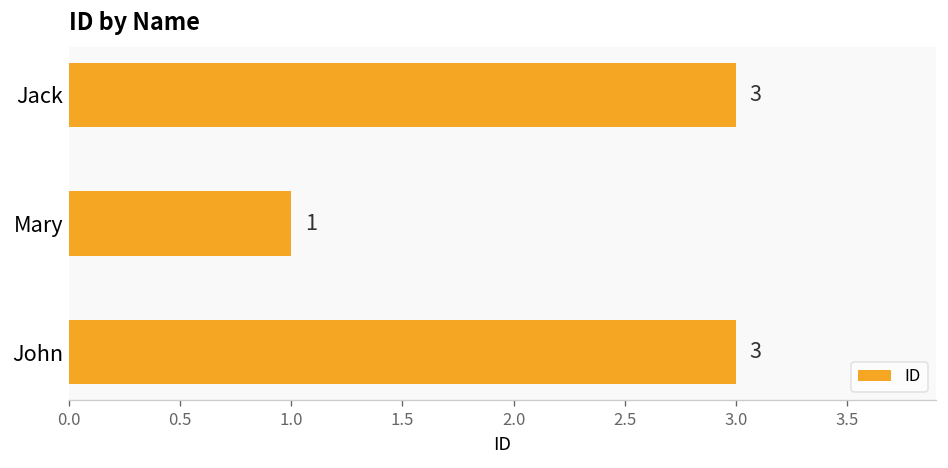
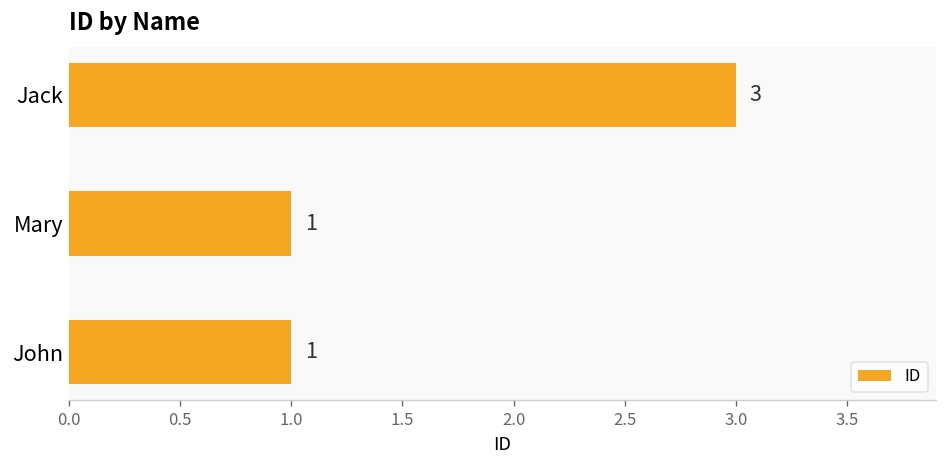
John: 3 -> 1
